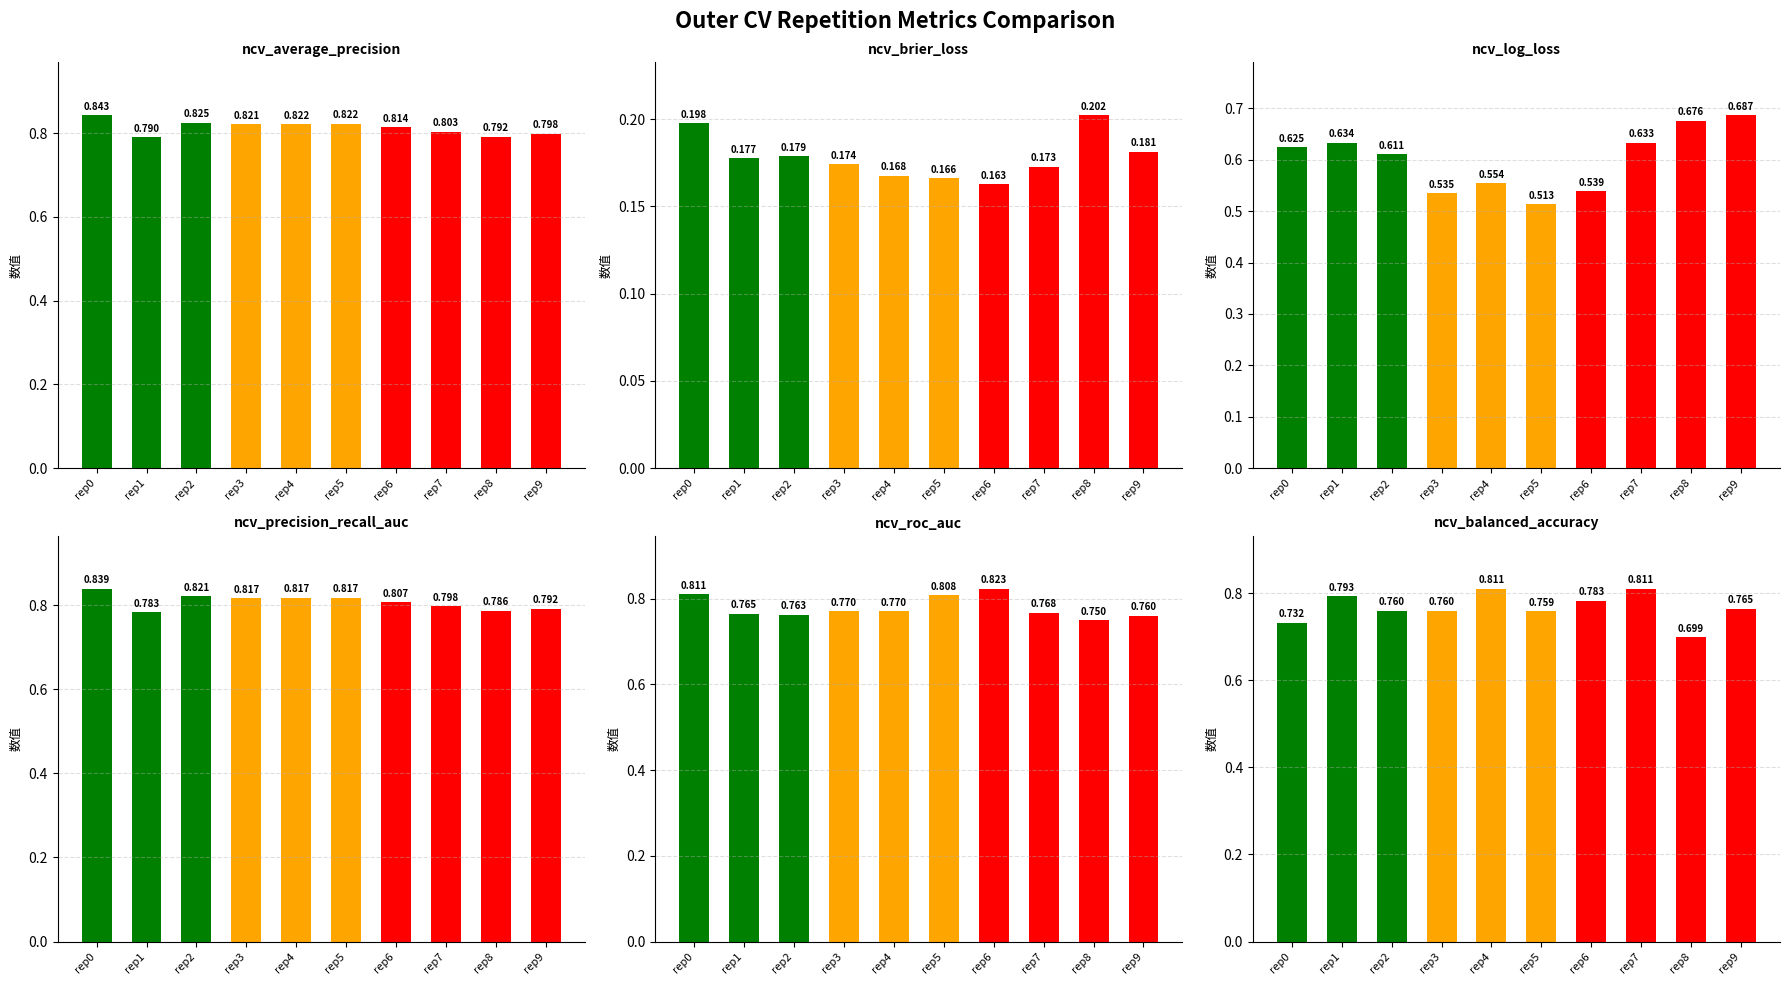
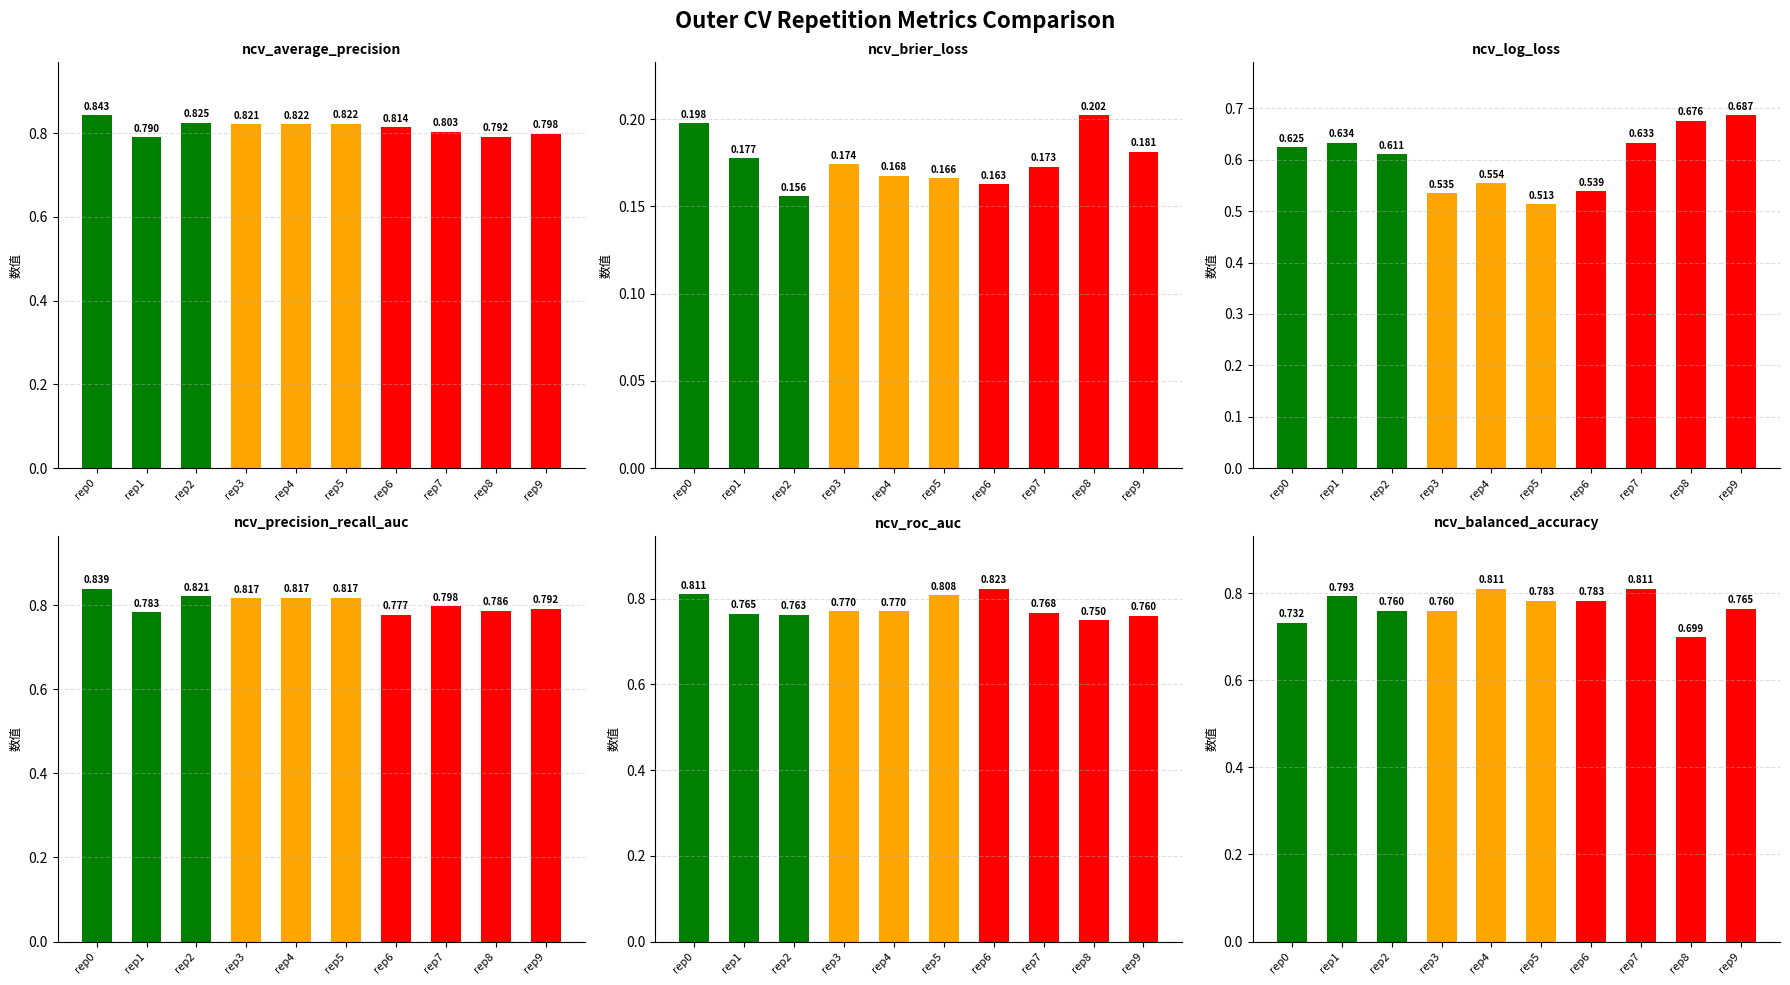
ncv_brier_loss, rep2: 0.179 -> 0.156
ncv_precision_recall_auc, rep6: 0.807 -> 0.777
ncv_balanced_accuracy, rep5: 0.759 -> 0.783
